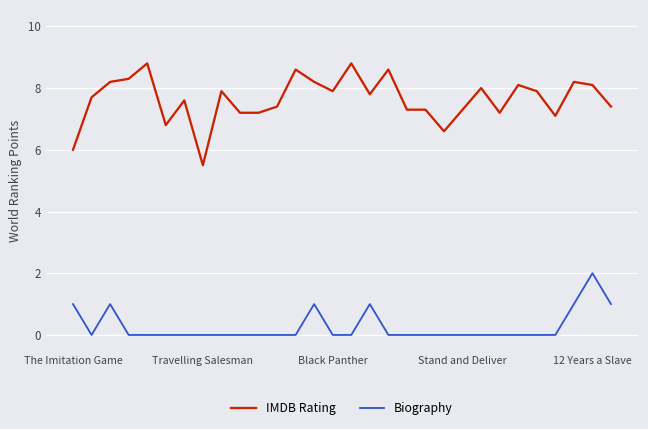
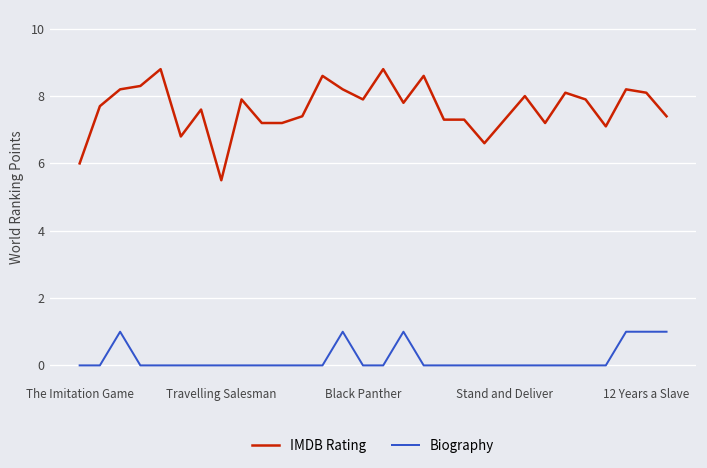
Biography, The Imitation Game: 1 -> 0
Biography, 12 Years a Slave: 2 -> 1
